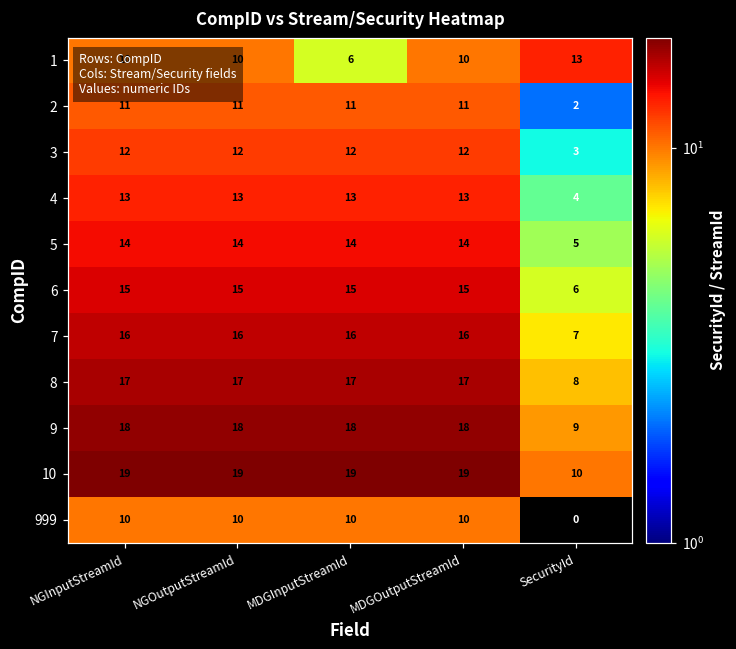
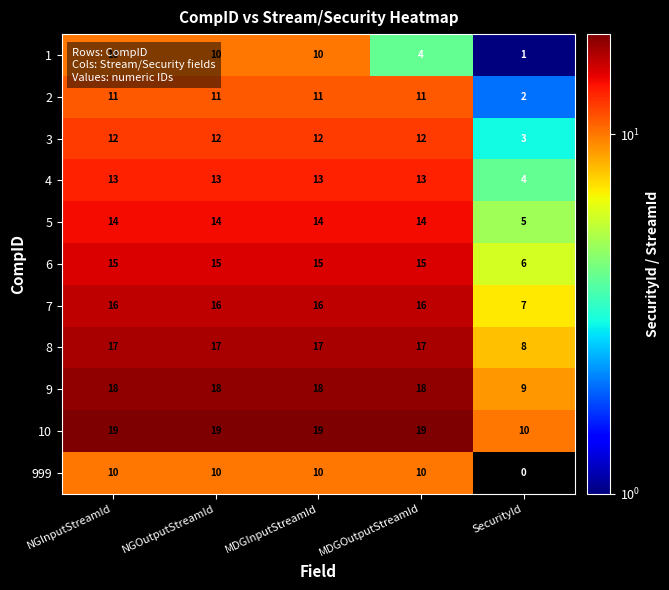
1, MDGInputStreamId: 6 -> 10
1, MDGOutputStreamId: 10 -> 4
1, SecurityId: 13 -> 1
